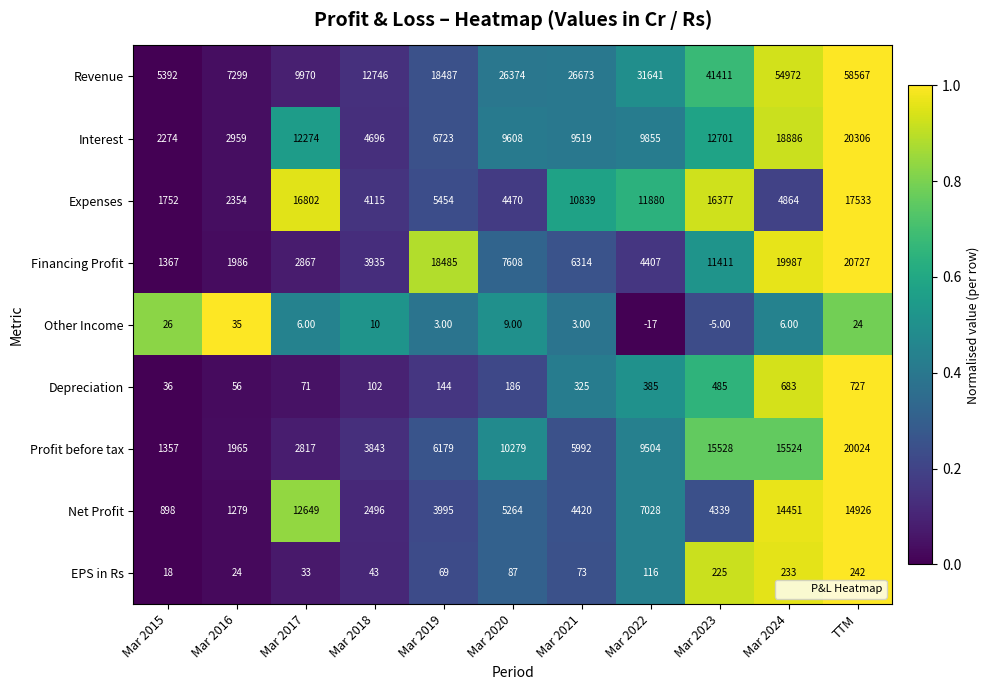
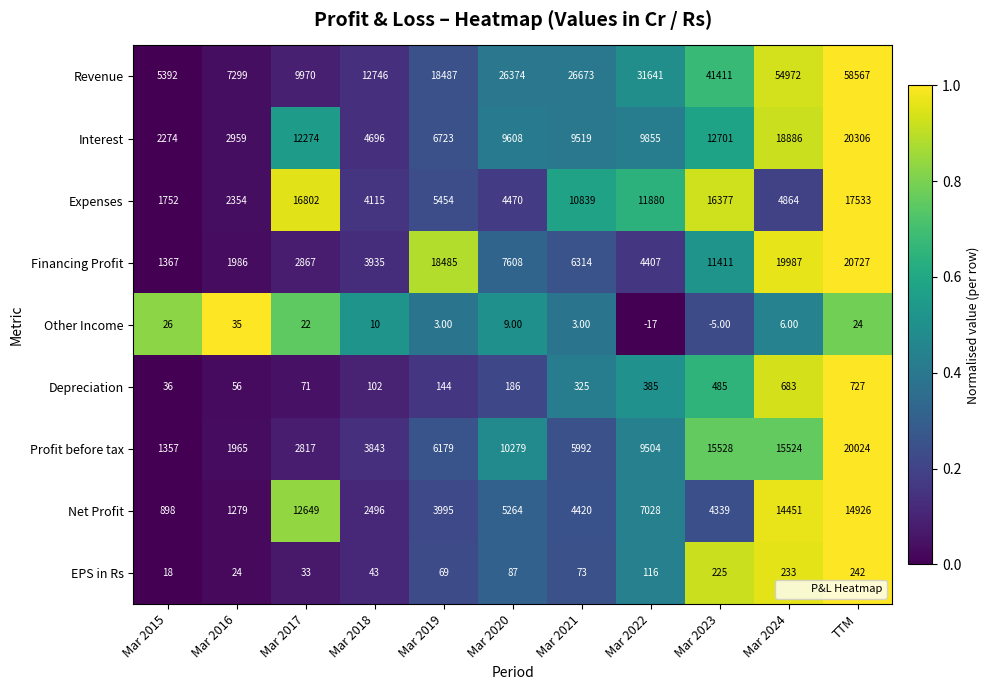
Other Income, Mar 2017: 6.00 -> 22
